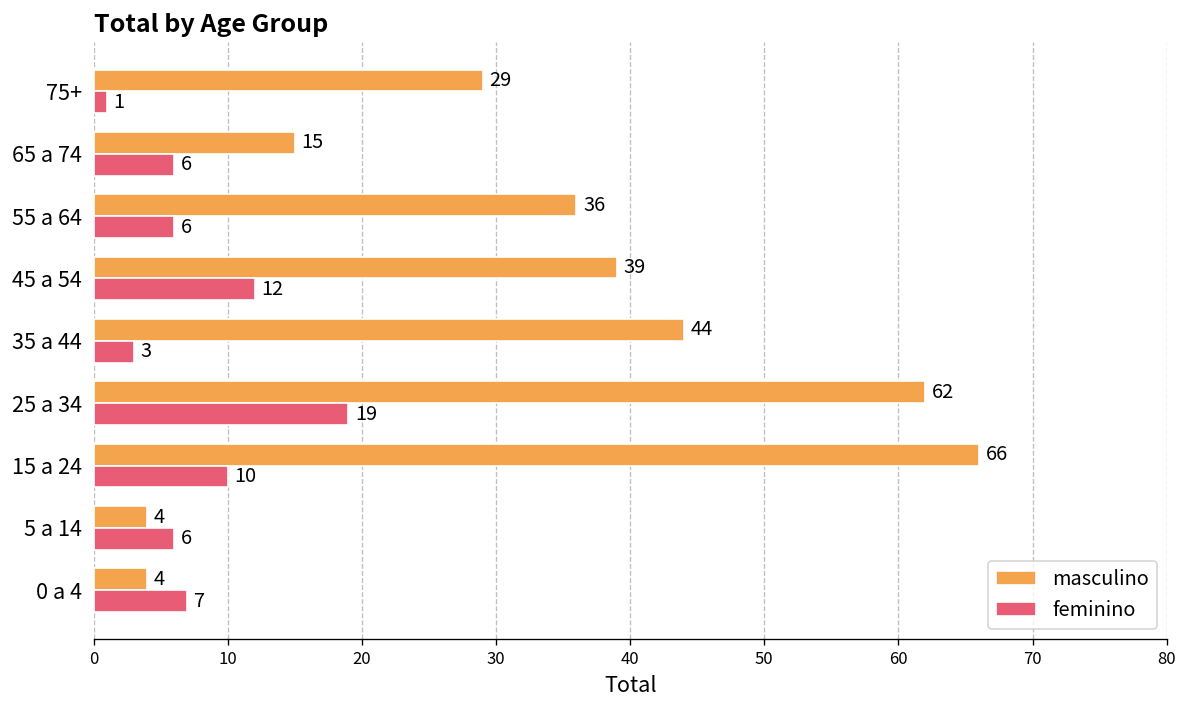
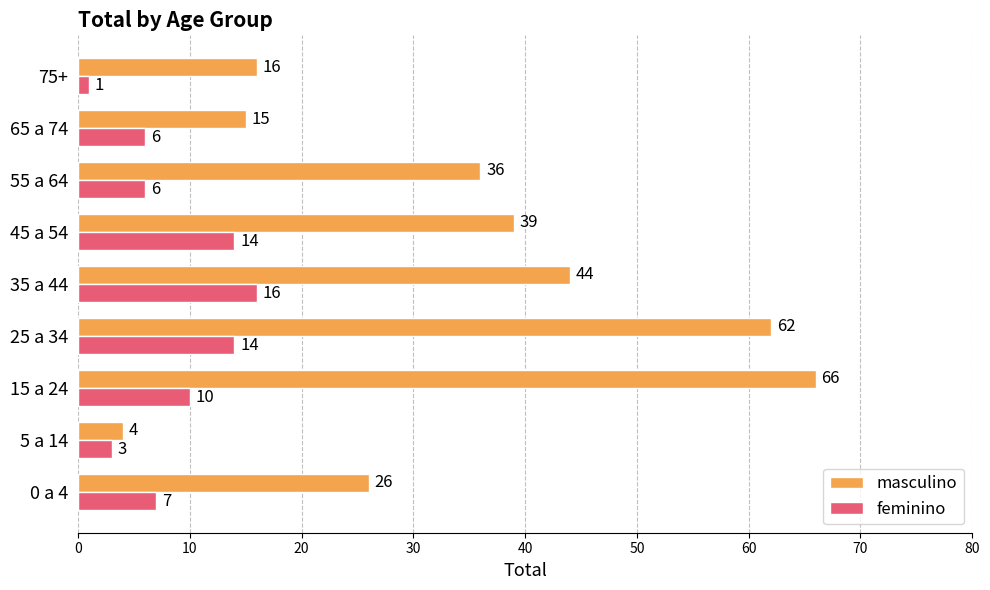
masculino, 75+: 29 -> 16
feminino, 45 a 54: 12 -> 14
feminino, 35 a 44: 3 -> 16
feminino, 25 a 34: 19 -> 14
feminino, 5 a 14: 6 -> 3
masculino, 0 a 4: 4 -> 26
